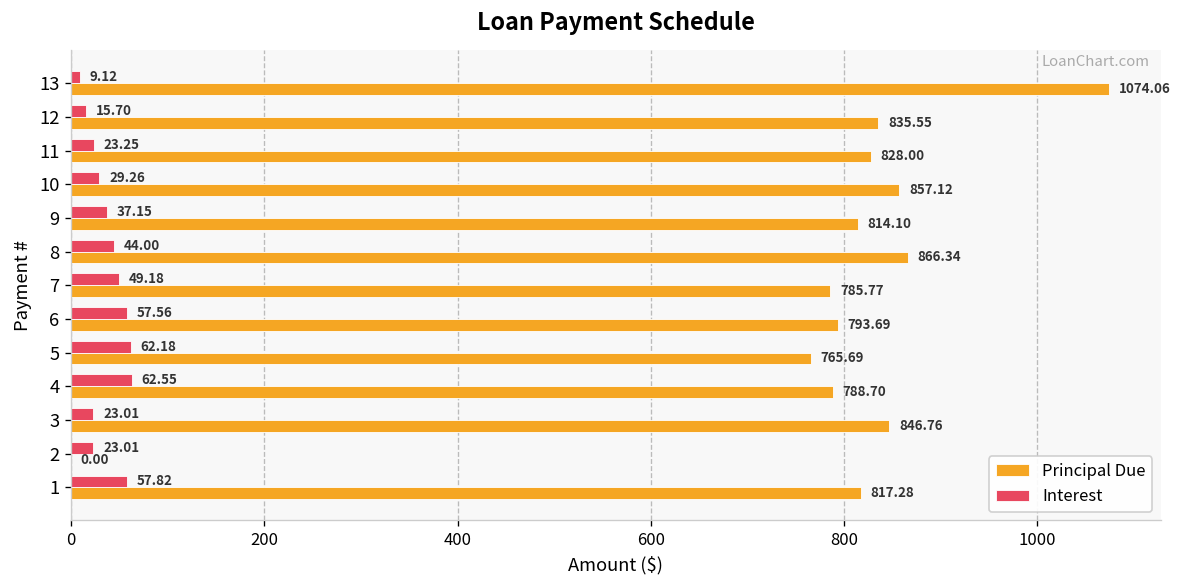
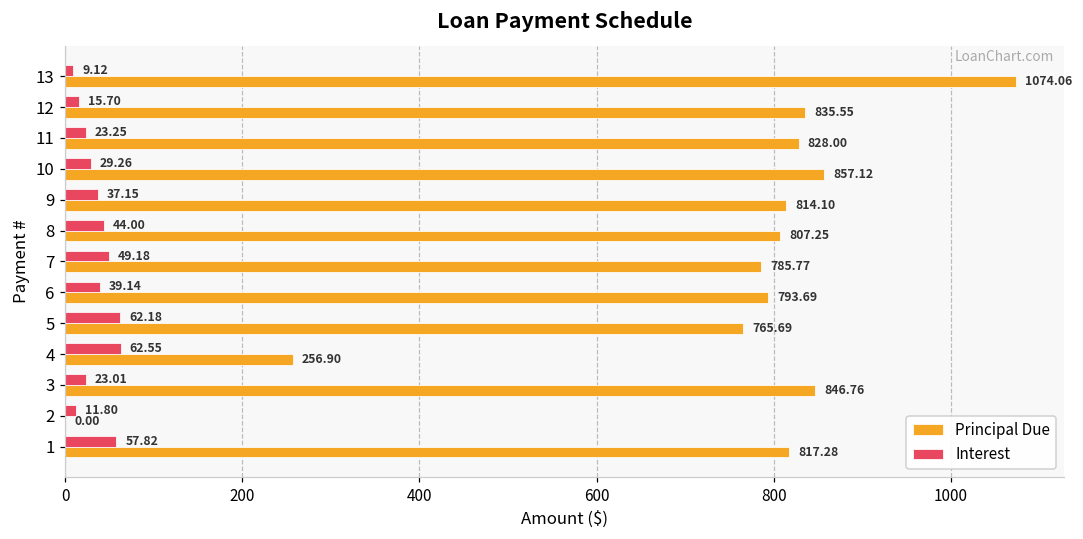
Principal Due, 8: 866.34 -> 807.25
Interest, 6: 57.56 -> 39.14
Principal Due, 4: 788.70 -> 256.90
Interest, 2: 23.01 -> 11.80
